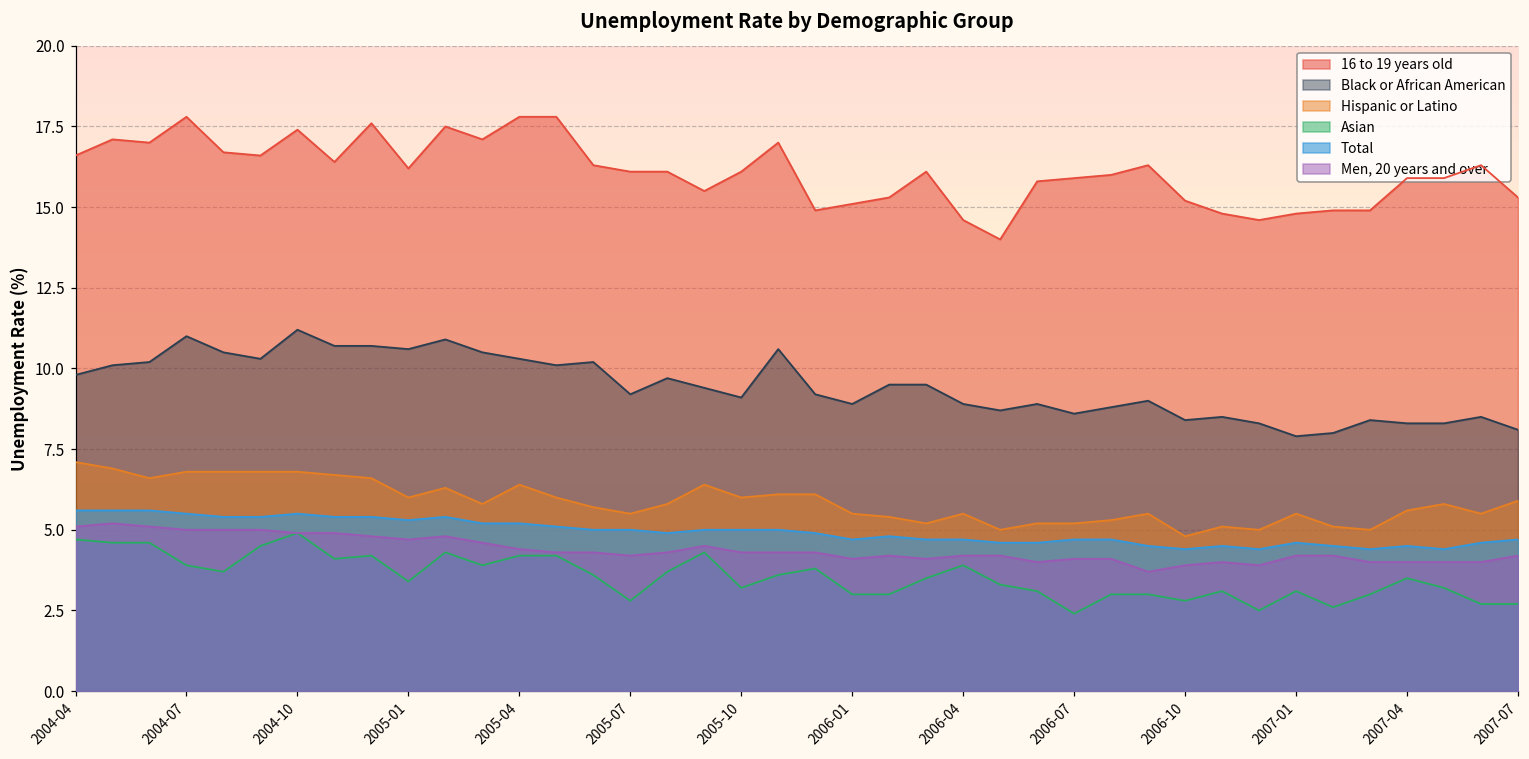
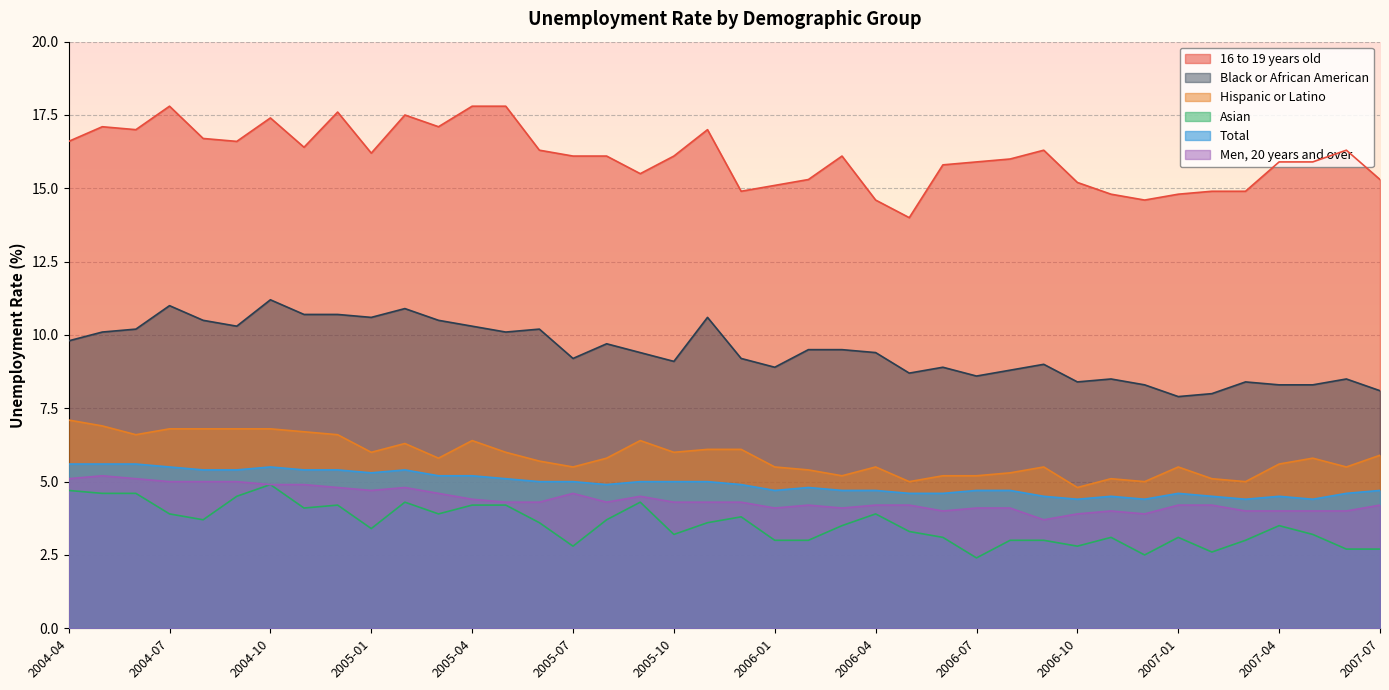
Men, 20 years and over, 2005-07: 4.2 -> 4.6
Black or African American, 2006-04: 8.9 -> 9.4
